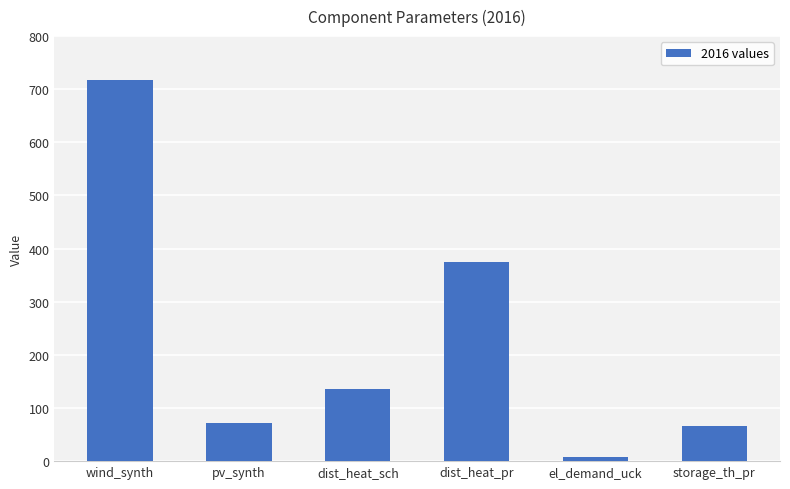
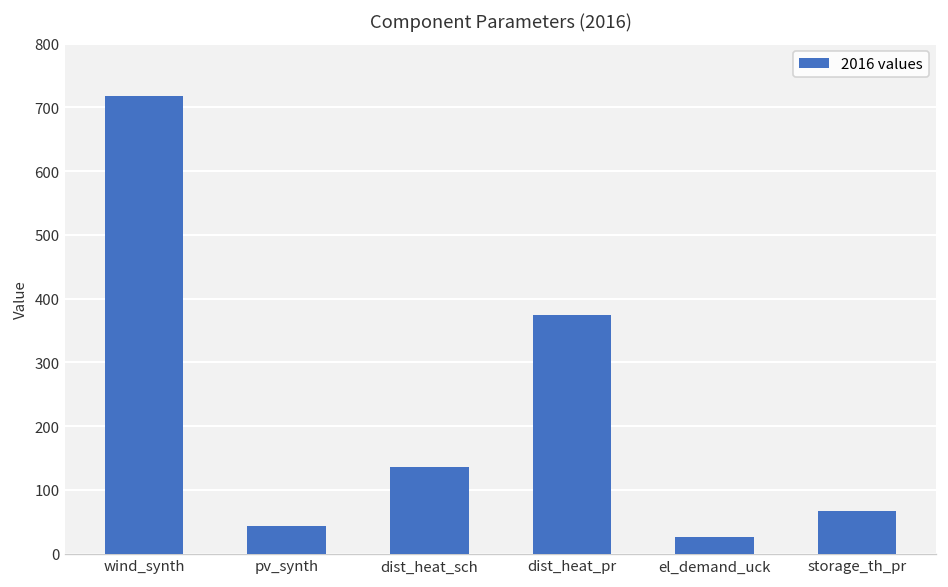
pv_synth: 70 -> 40
el_demand_uck: 10 -> 30
